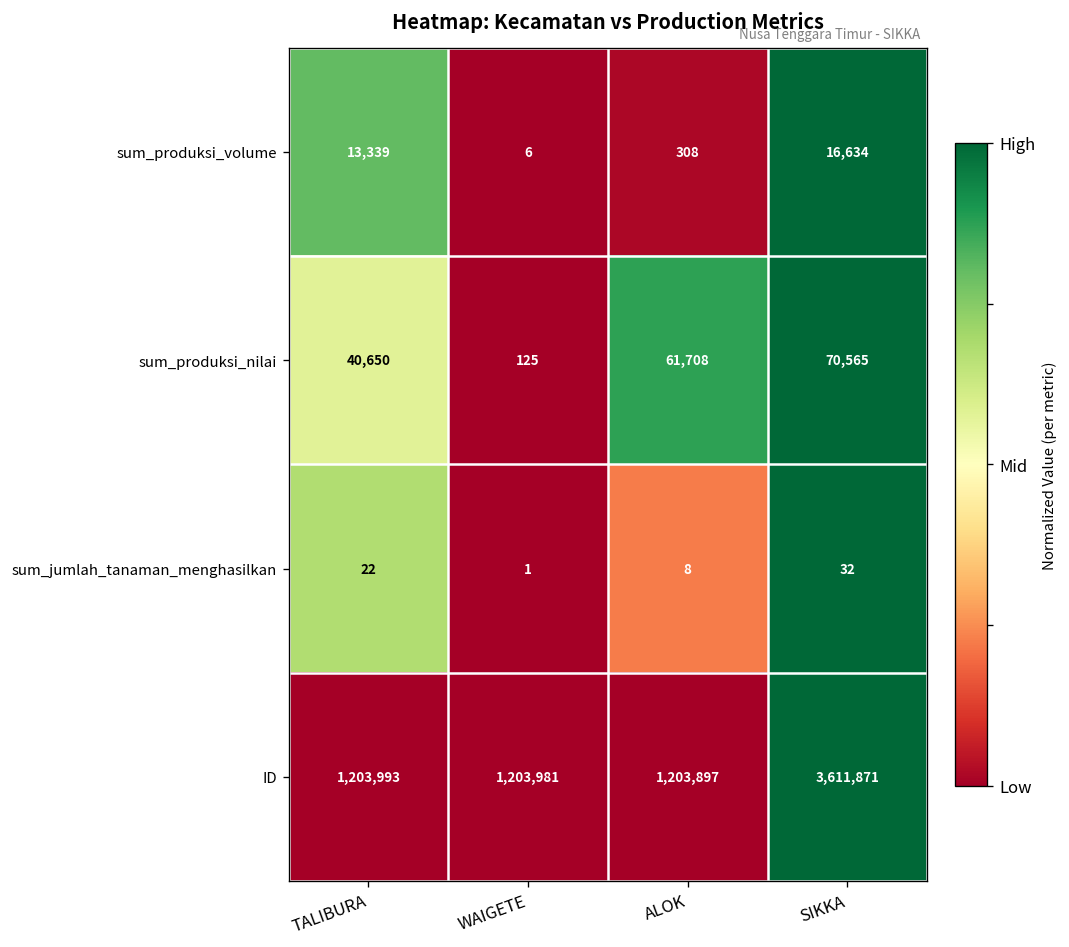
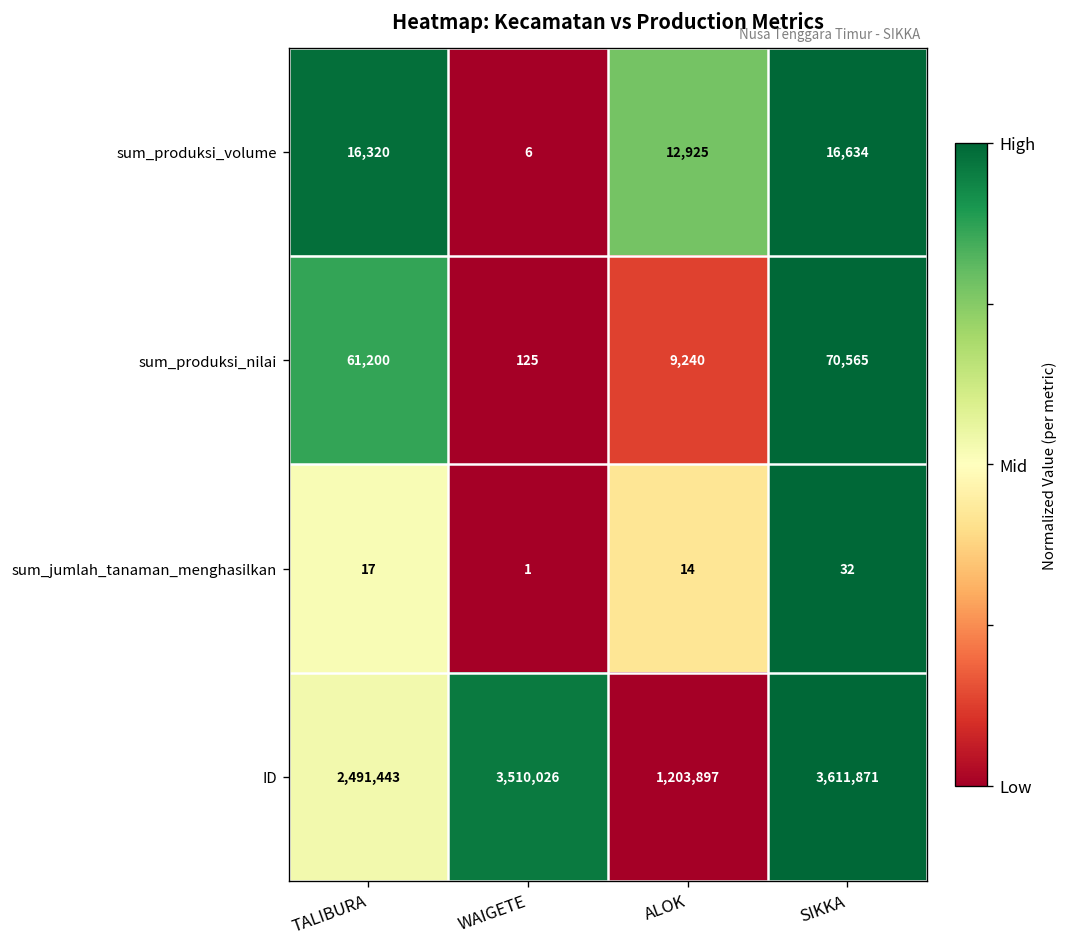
sum_produksi_volume, TALIBURA: 13,339 -> 16,320
sum_produksi_volume, ALOK: 308 -> 12,925
sum_produksi_nilai, TALIBURA: 40,650 -> 61,200
sum_produksi_nilai, ALOK: 61,708 -> 9,240
sum_jumlah_tanaman_menghasilkan, TALIBURA: 22 -> 17
sum_jumlah_tanaman_menghasilkan, ALOK: 8 -> 14
ID, TALIBURA: 1,203,993 -> 2,491,443
ID, WAIGETE: 1,203,981 -> 3,510,026
